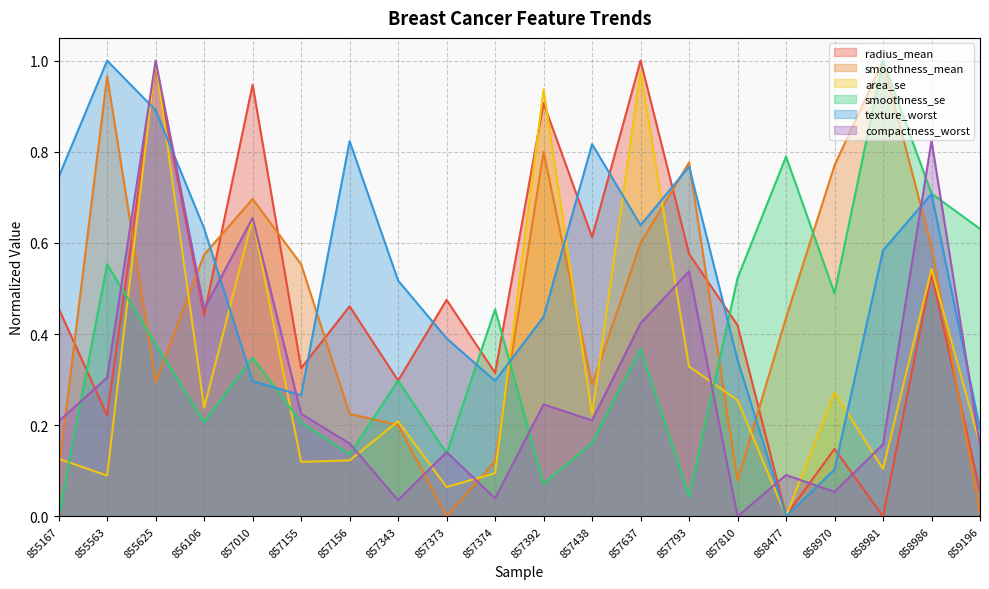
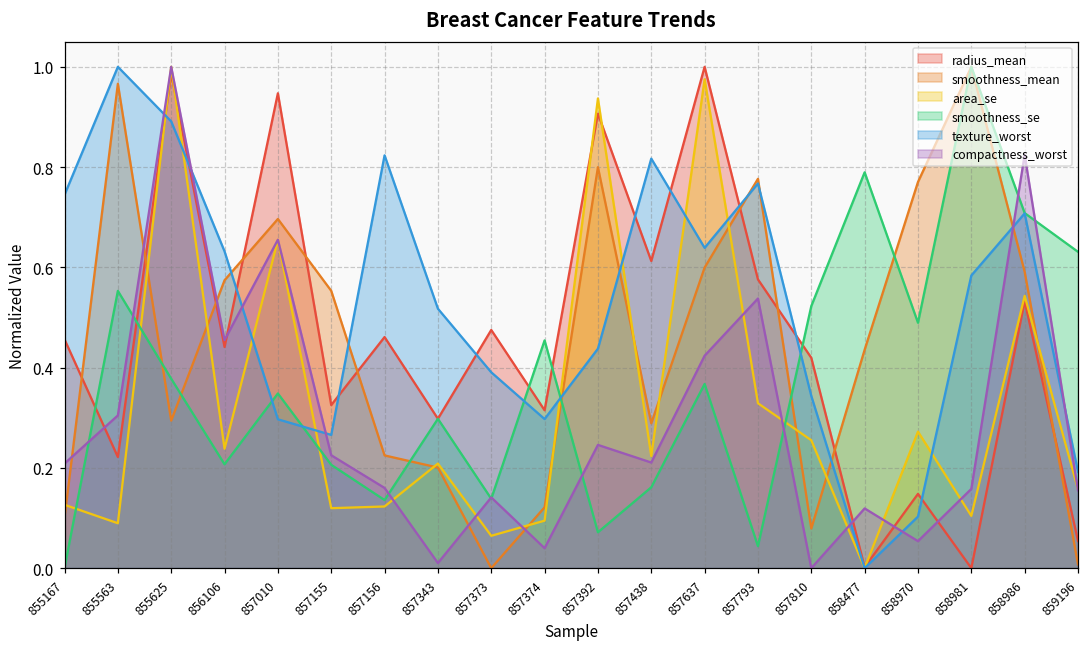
compactness_worst, 857343: 0.04 -> 0.01
compactness_worst, 858477: 0.09 -> 0.12
